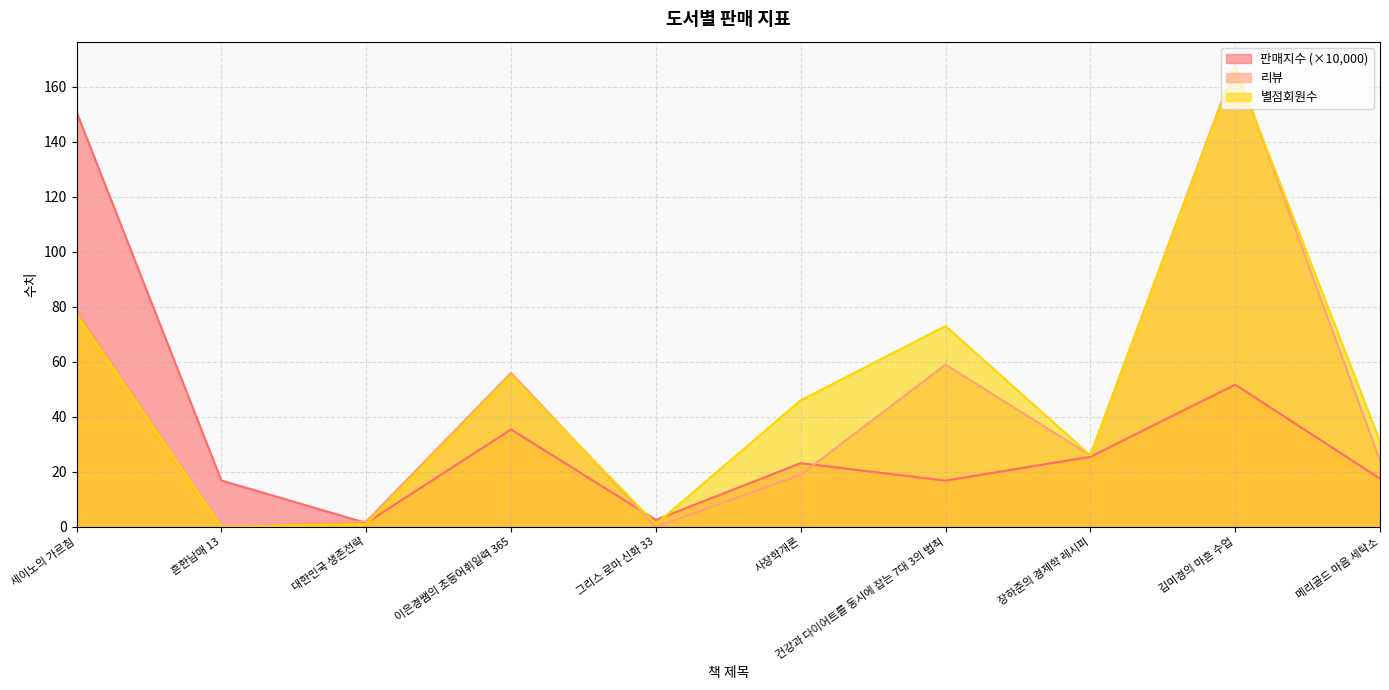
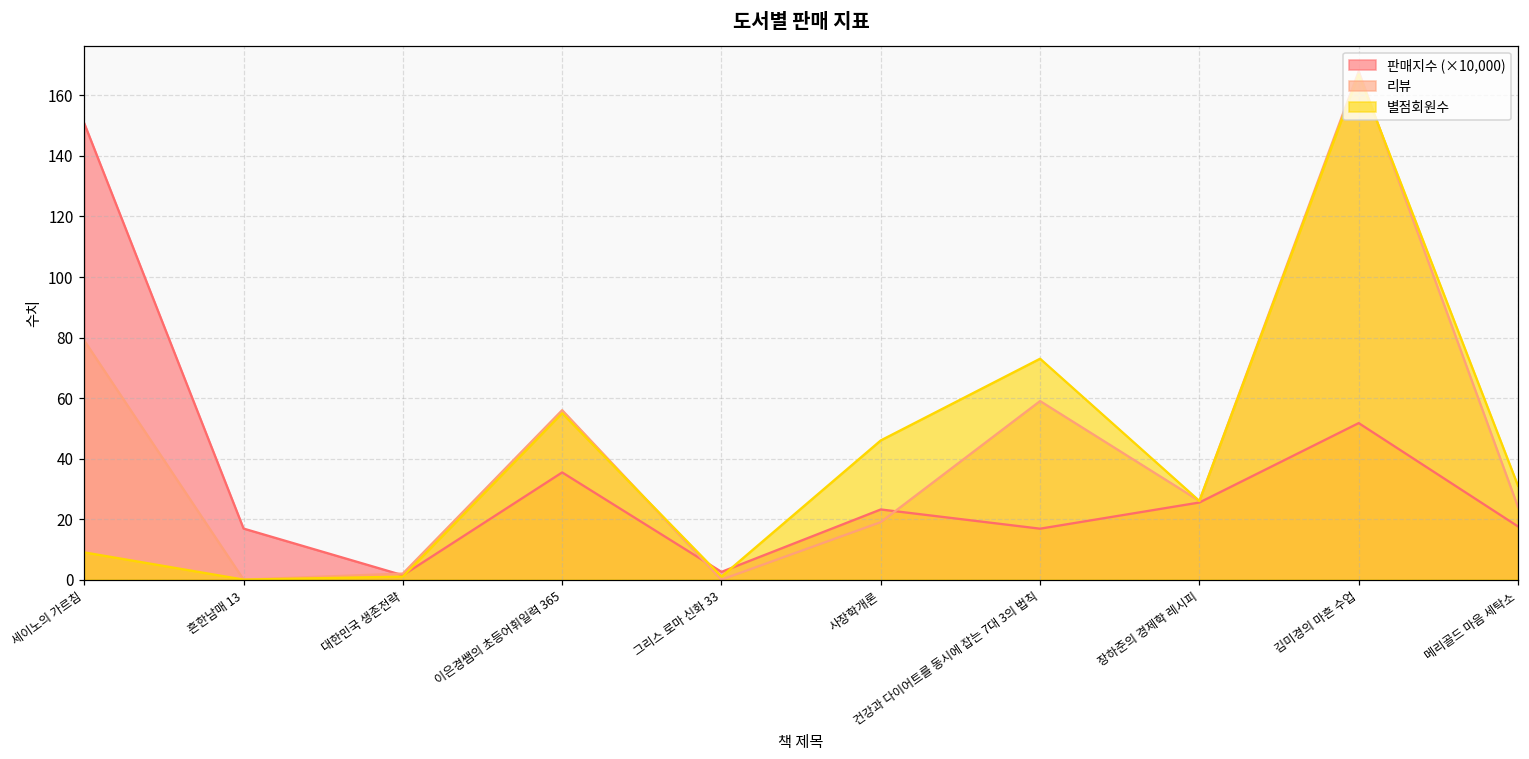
별점회원수, 세이노의 가르침: 77 -> 9
